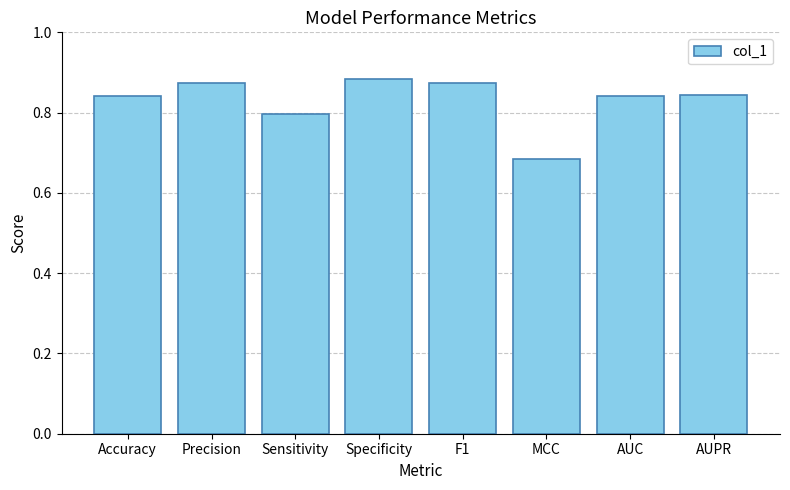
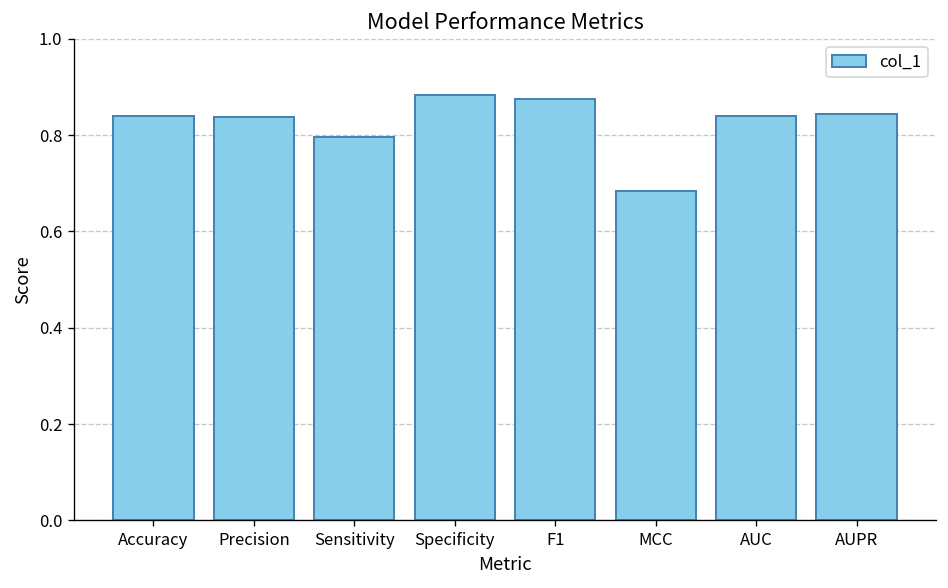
Precision: 0.87 -> 0.84
